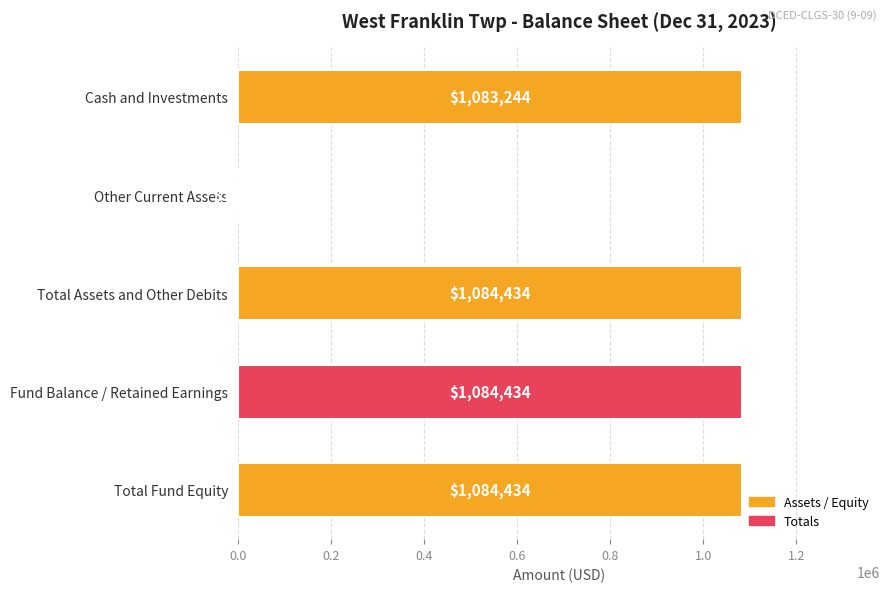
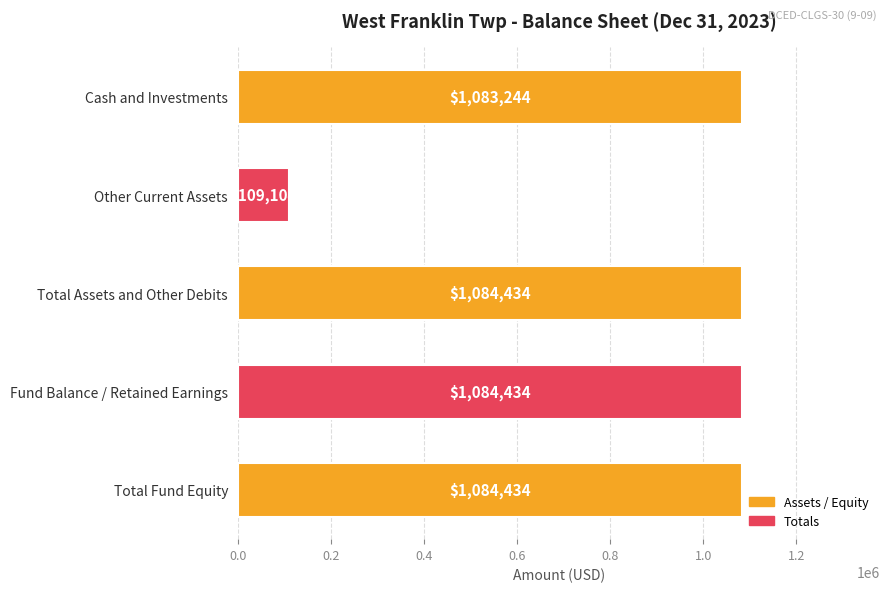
Other Current Assets: 0 -> 110000
